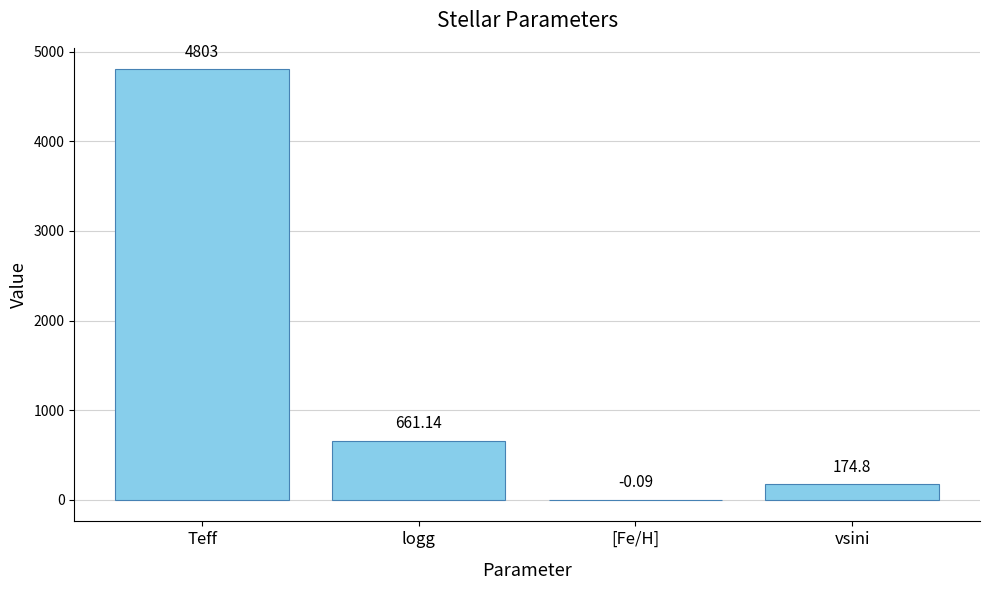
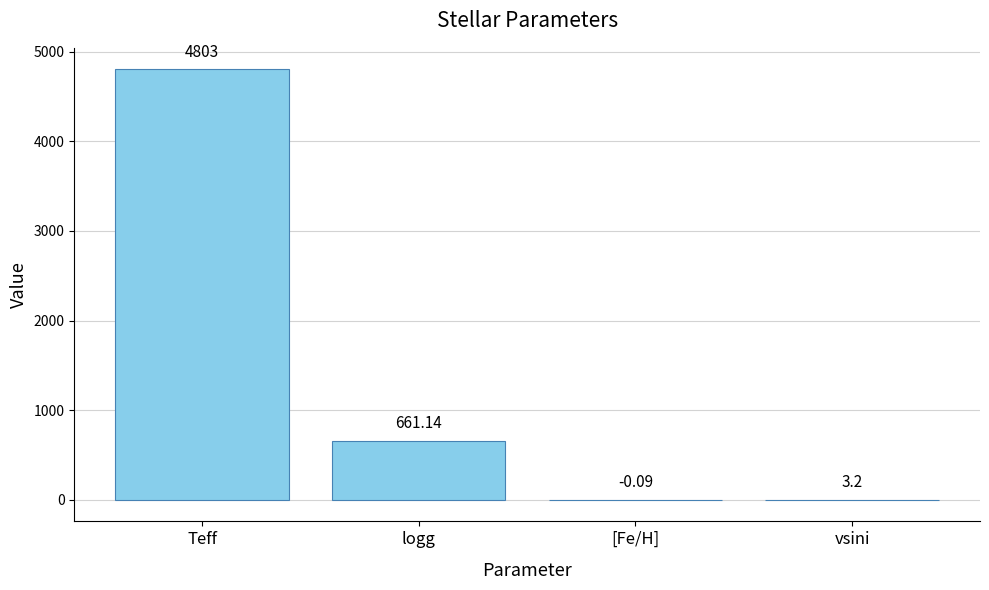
vsini: 174.8 -> 3.2
